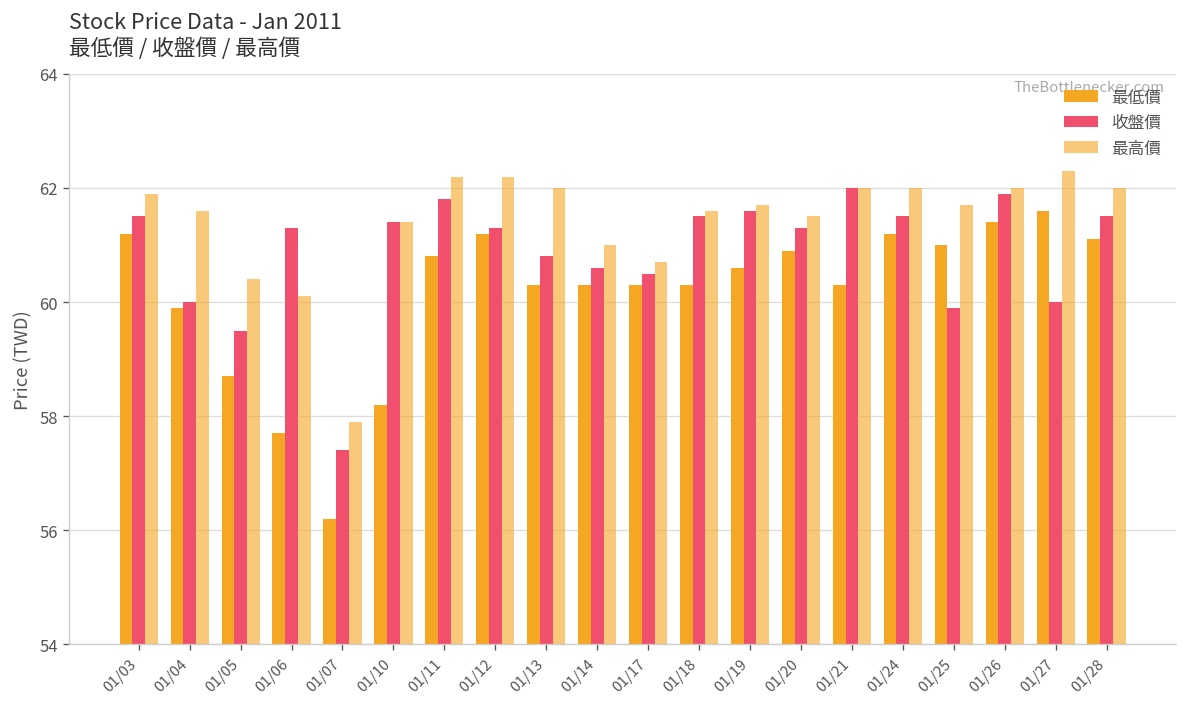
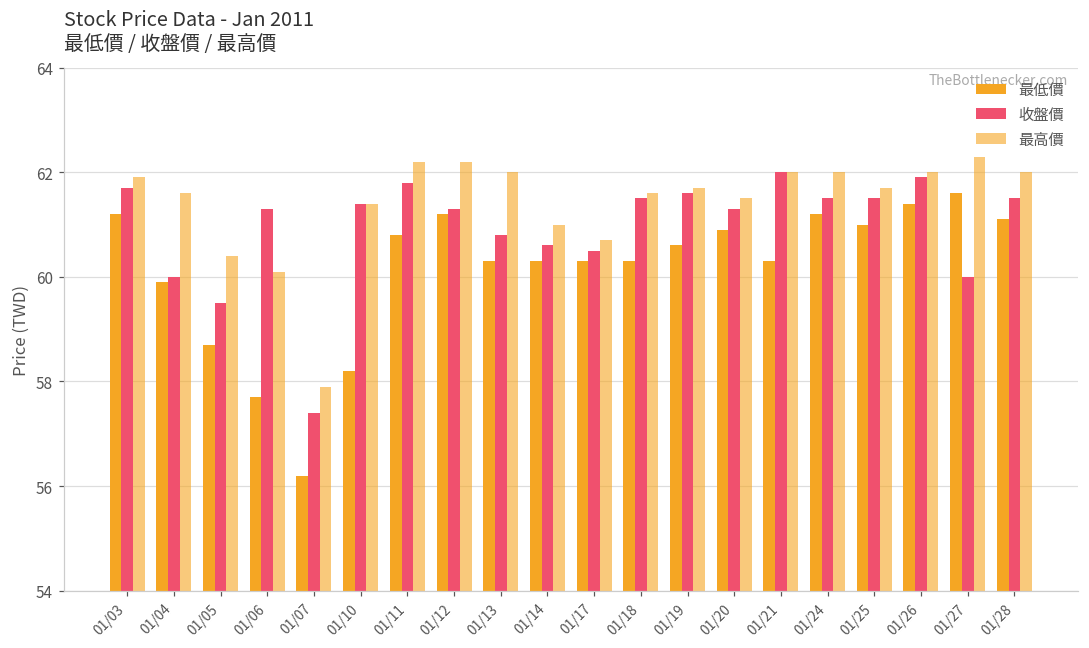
收盤價, 01/03: 61.5 -> 61.7
收盤價, 01/25: 59.9 -> 61.5
